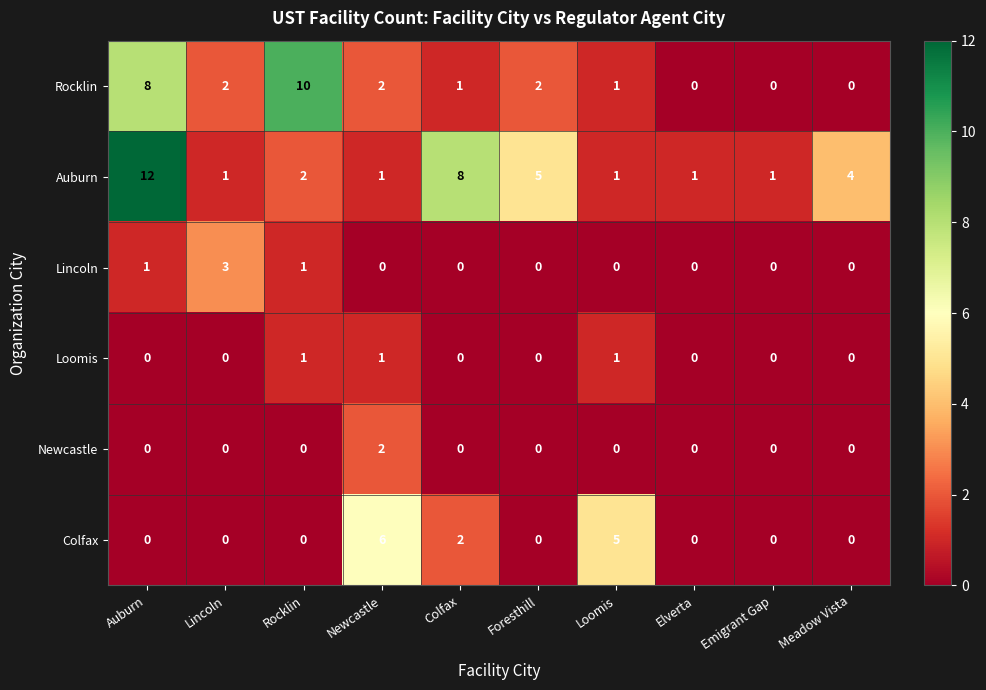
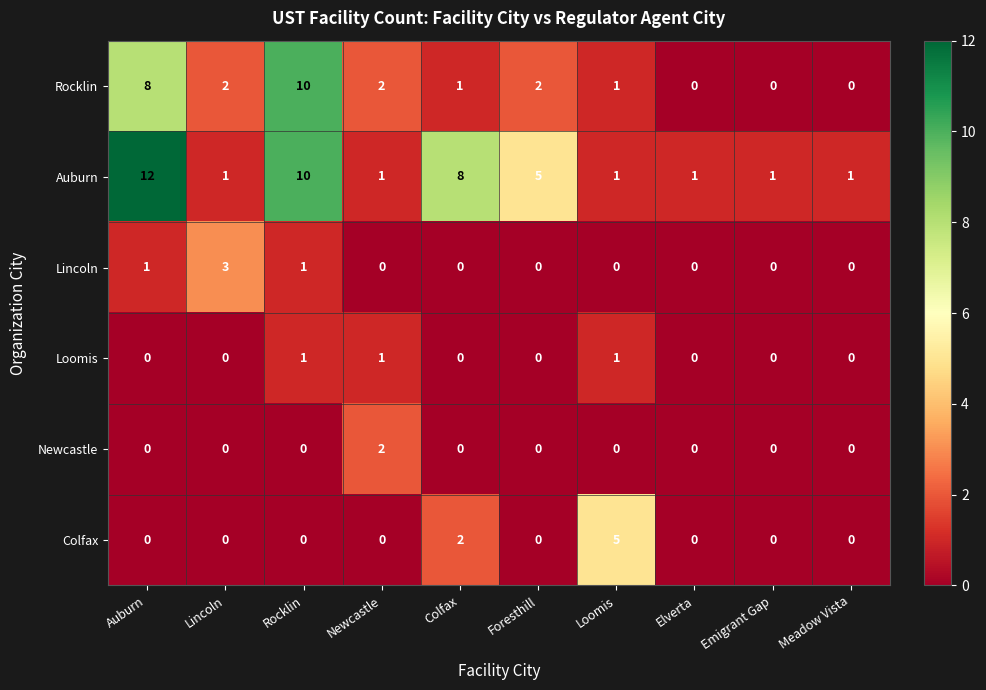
Auburn, Rocklin: 2 -> 10
Auburn, Meadow Vista: 4 -> 1
Colfax, Newcastle: 6 -> 0
